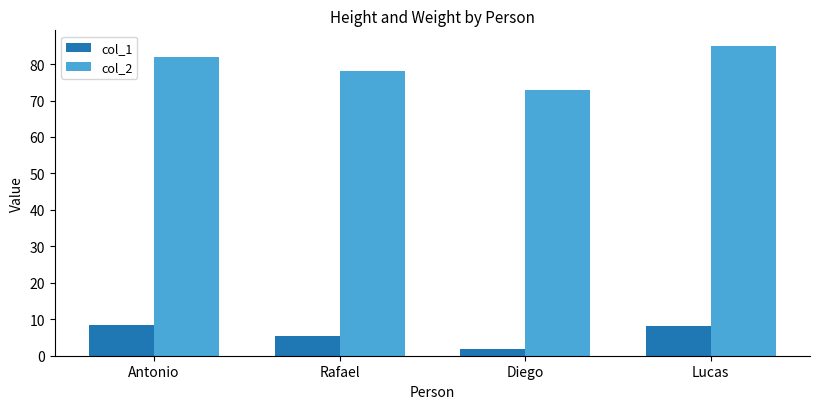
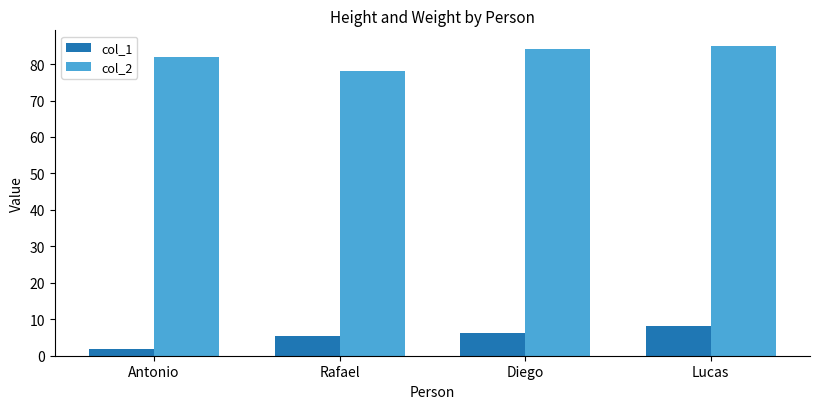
col_1, Antonio: 8 -> 2
col_1, Diego: 2 -> 6
col_2, Diego: 73 -> 84
